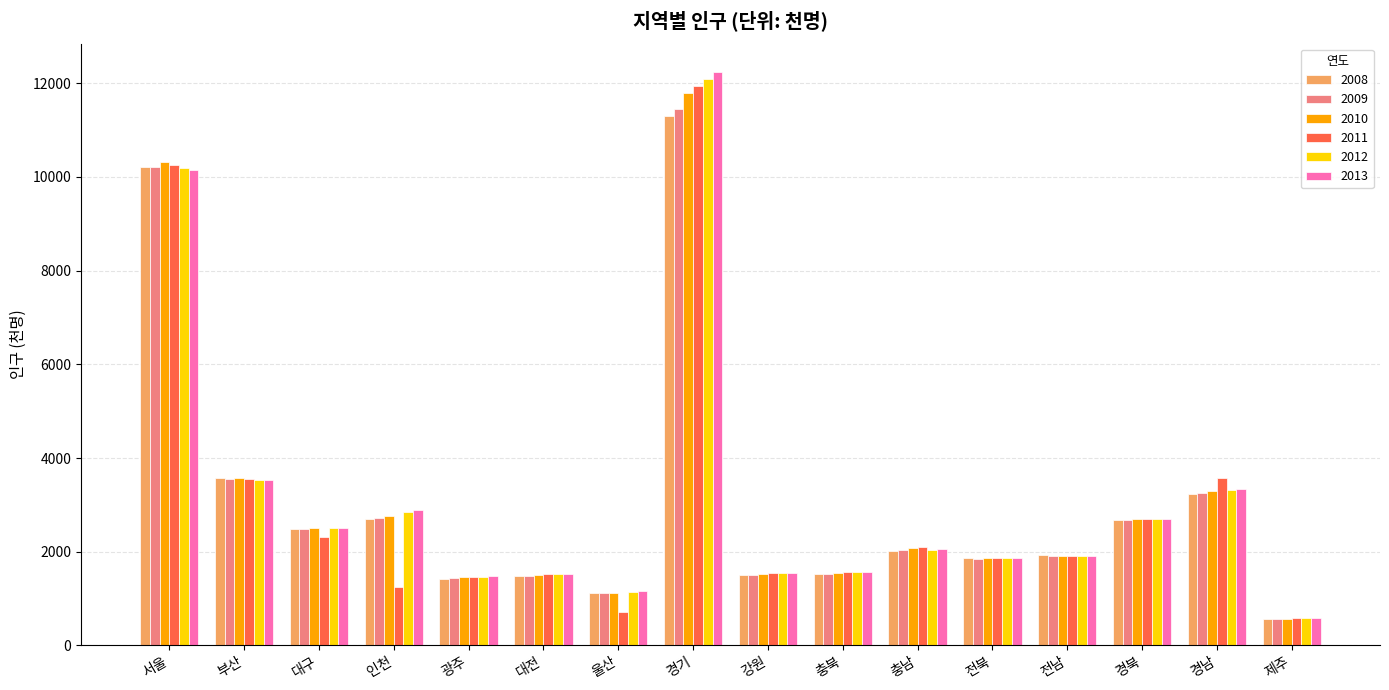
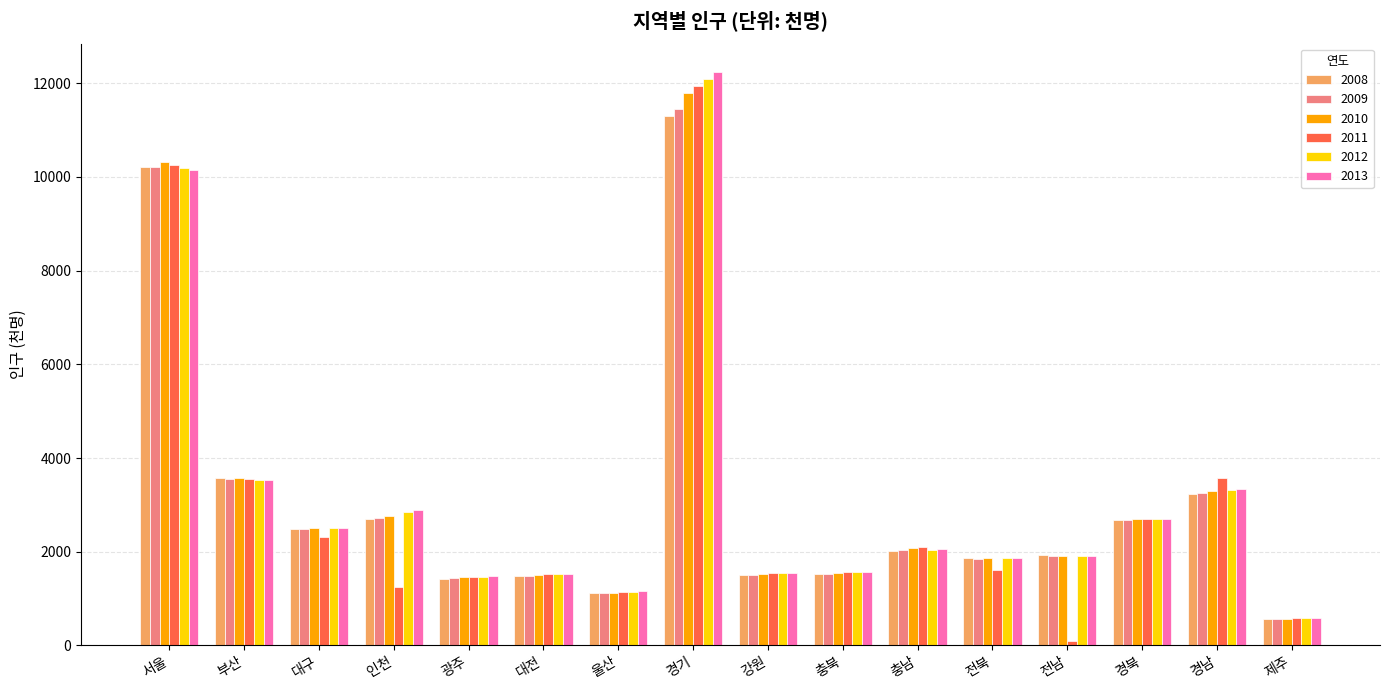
2011, 울산: 700 -> 1100
2011, 전북: 1900 -> 1600
2011, 전남: 1900 -> 100
